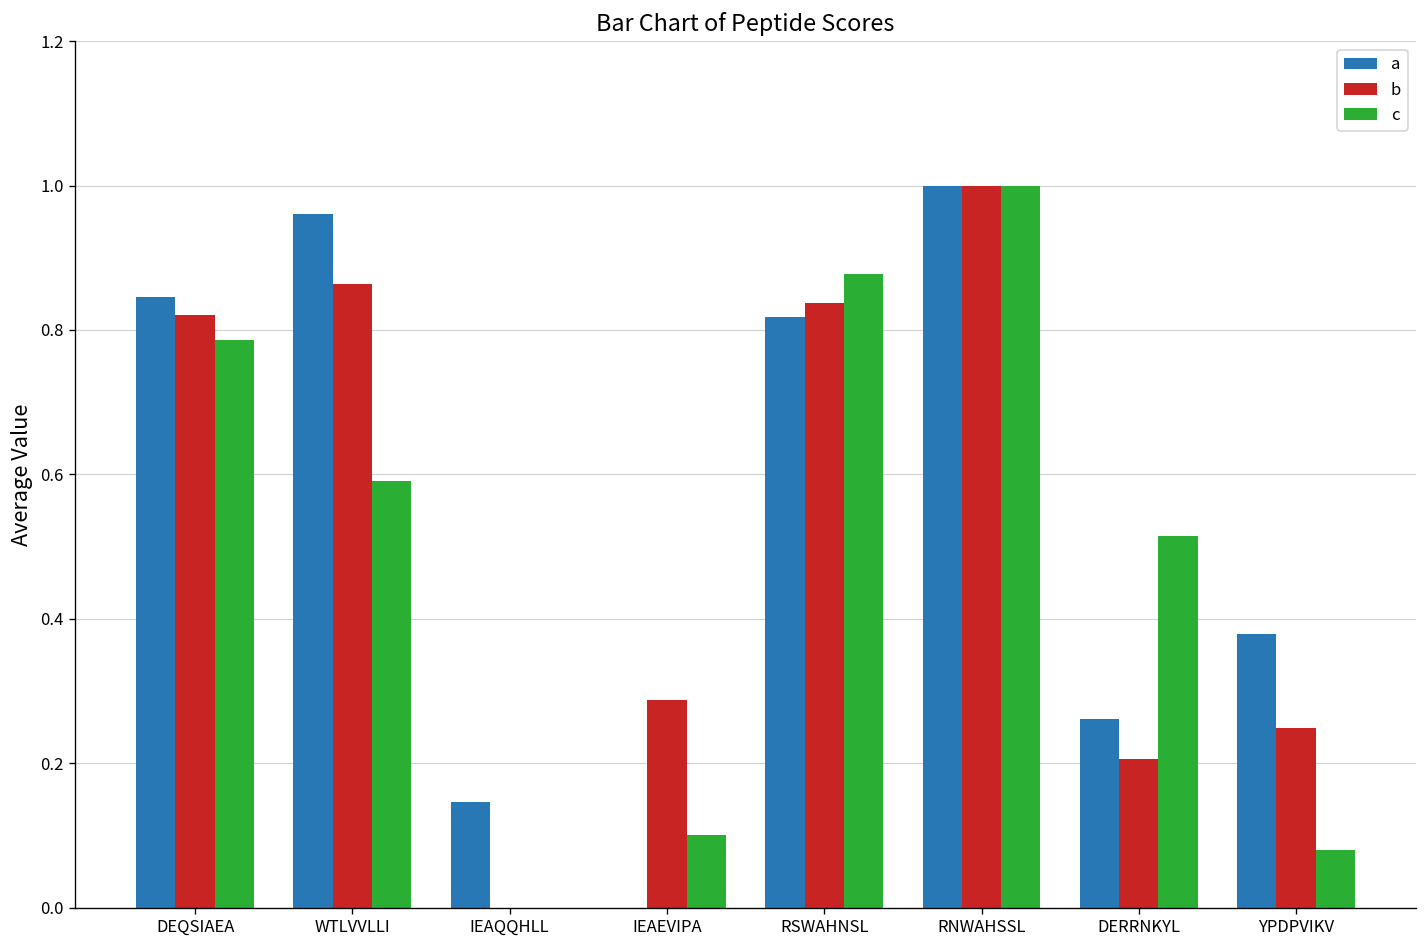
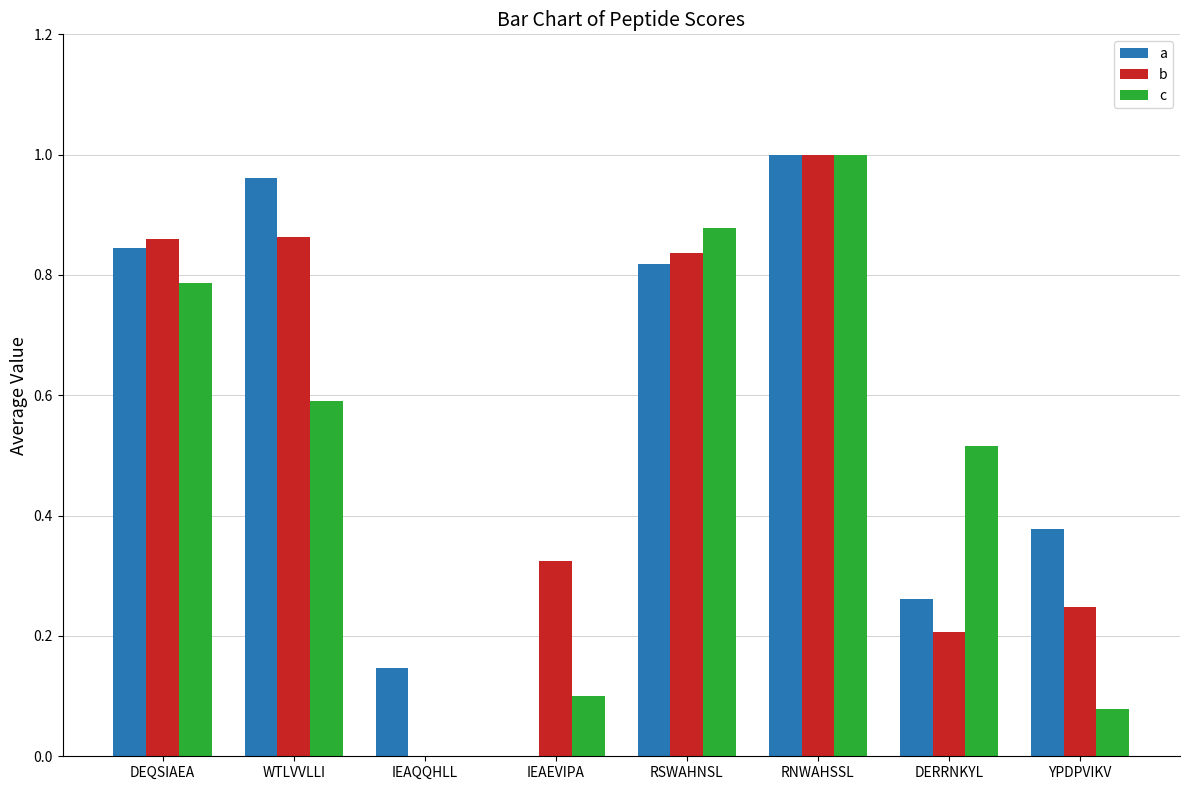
b, DEQSIAEA: 0.82 -> 0.86
b, IEAEVIPA: 0.29 -> 0.32
